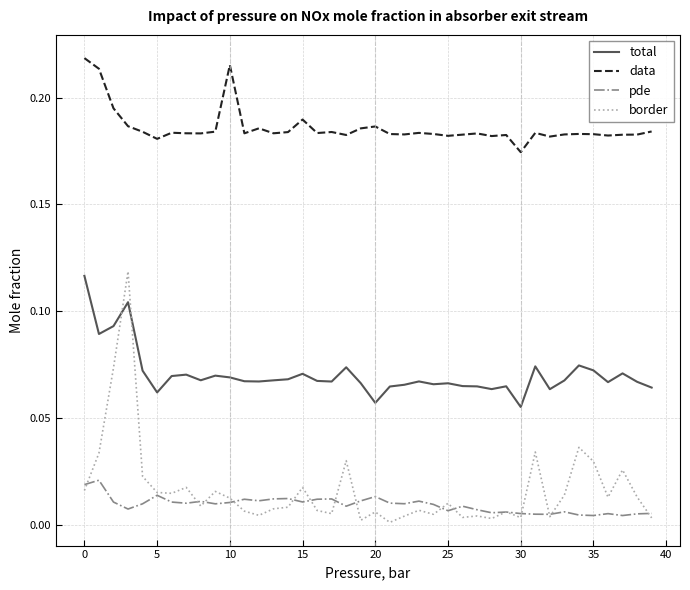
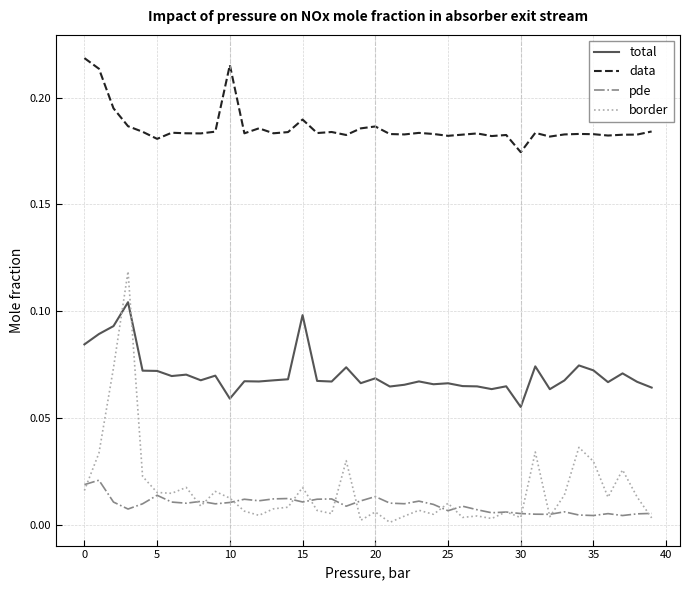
total, 0: 0.117 -> 0.084
total, 5: 0.062 -> 0.072
total, 10: 0.069 -> 0.059
total, 15: 0.071 -> 0.098
total, 20: 0.057 -> 0.069
